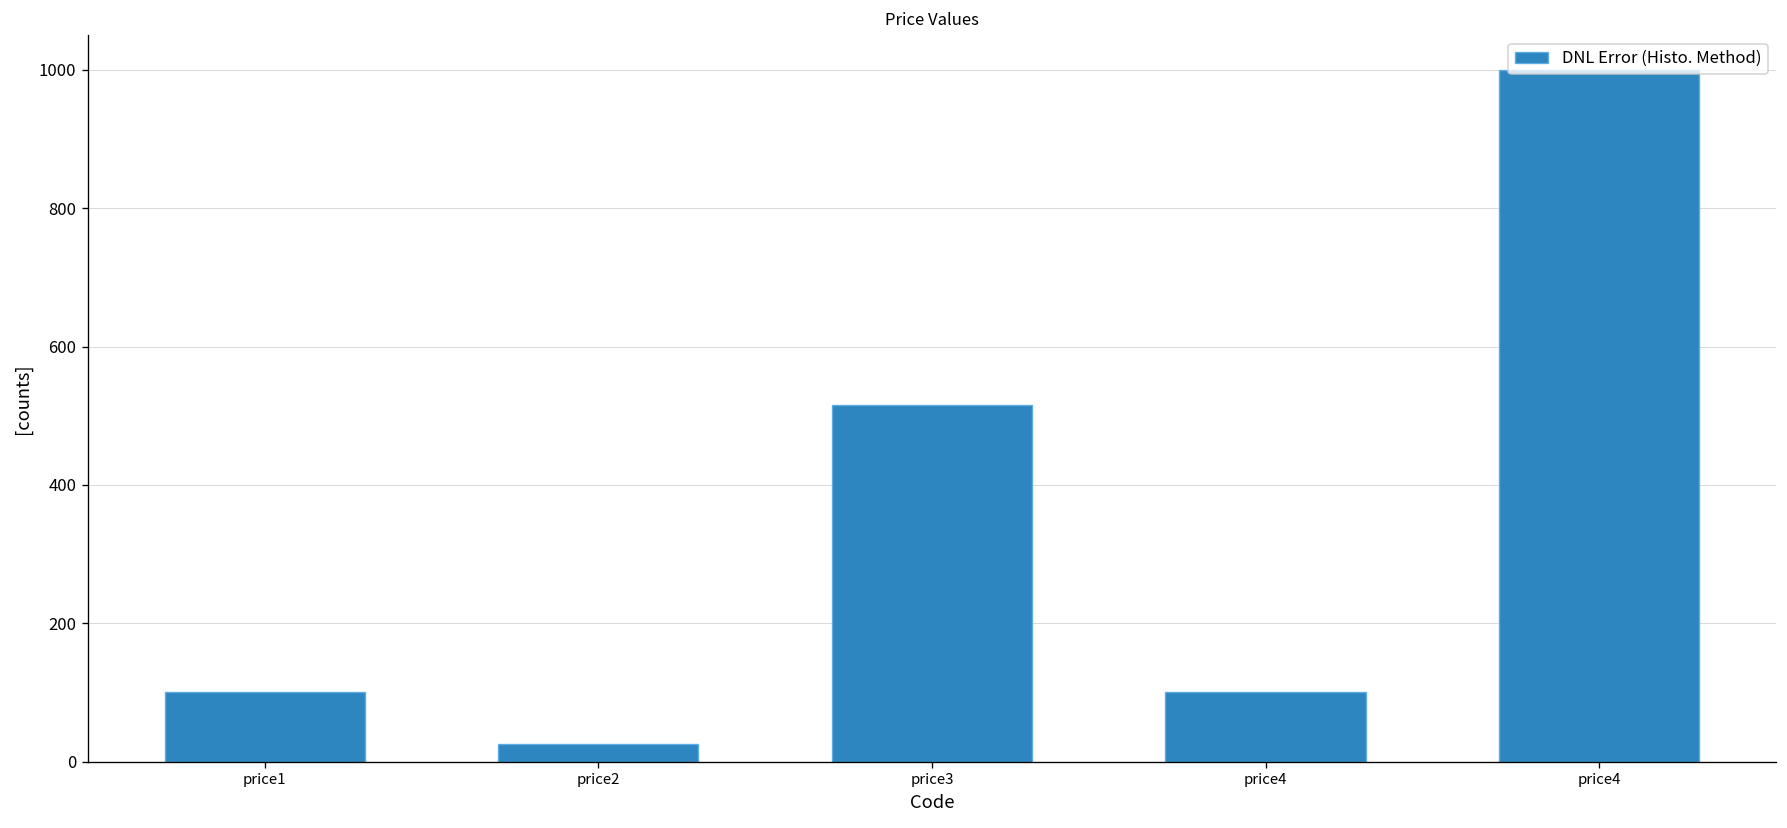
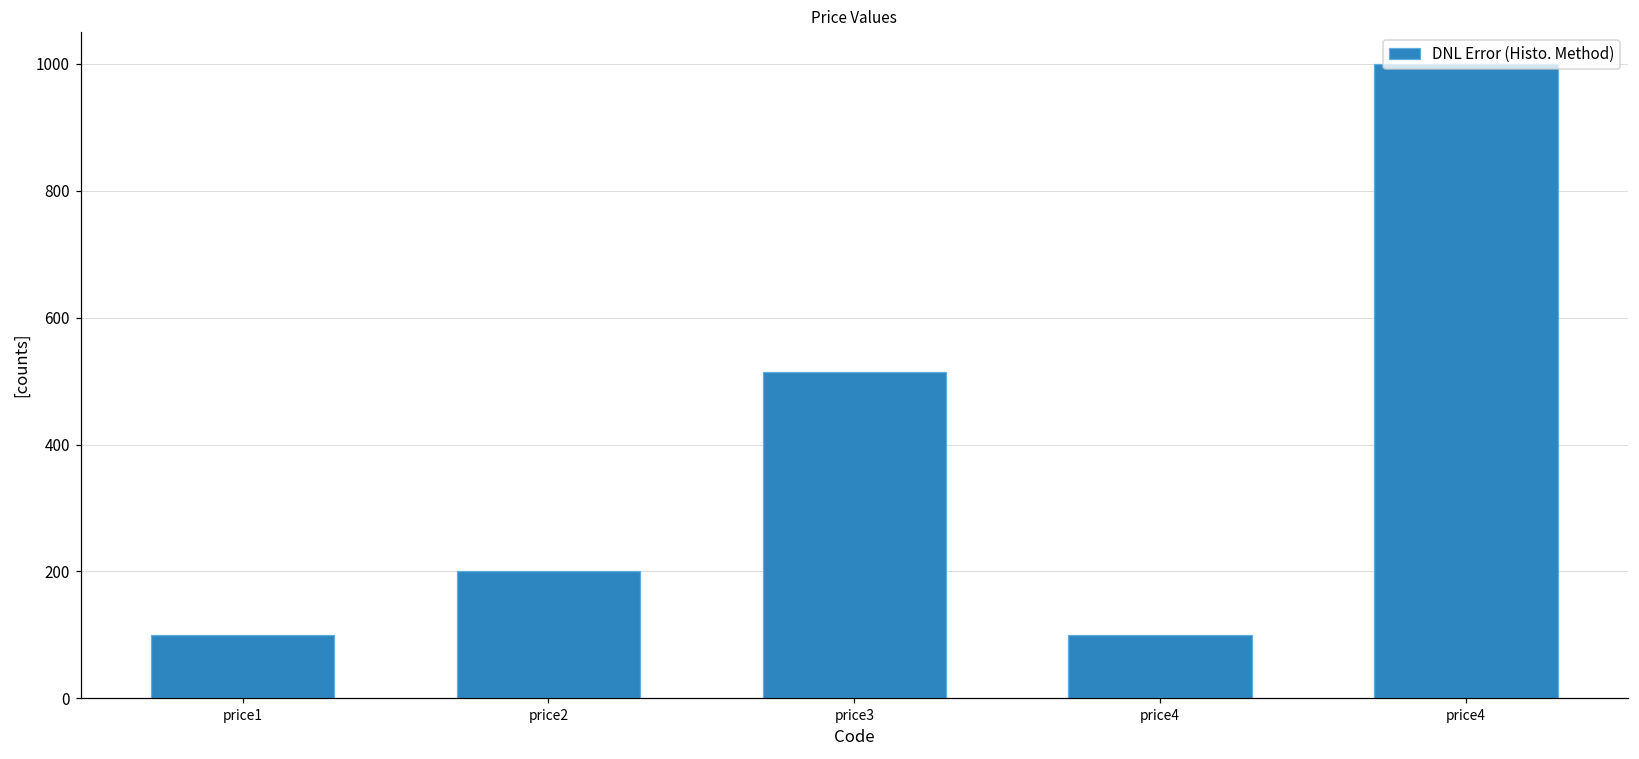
price2: 30 -> 200
